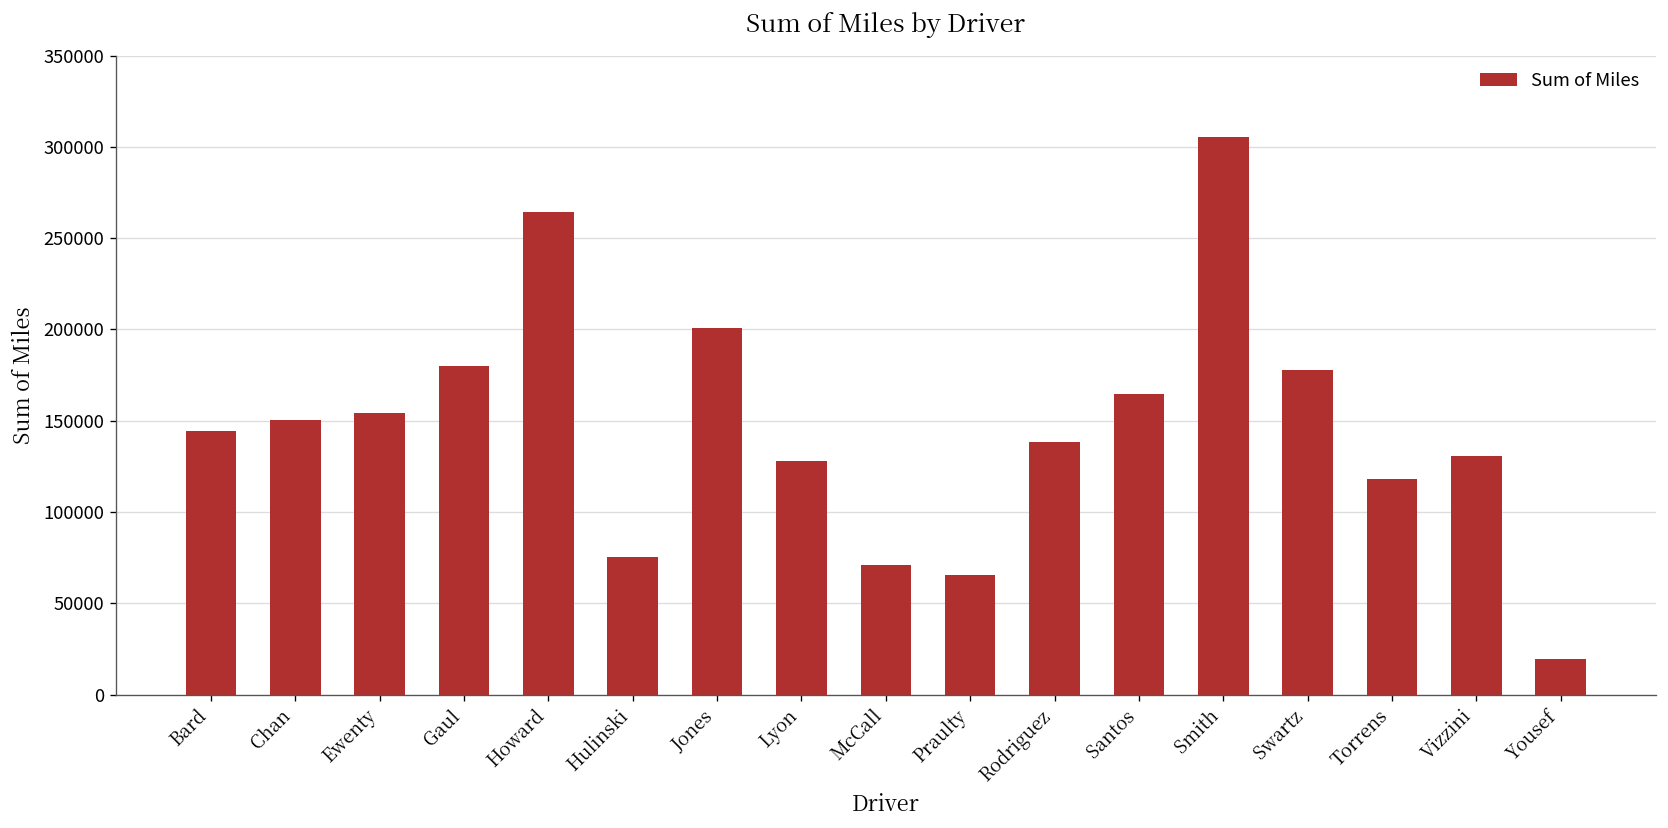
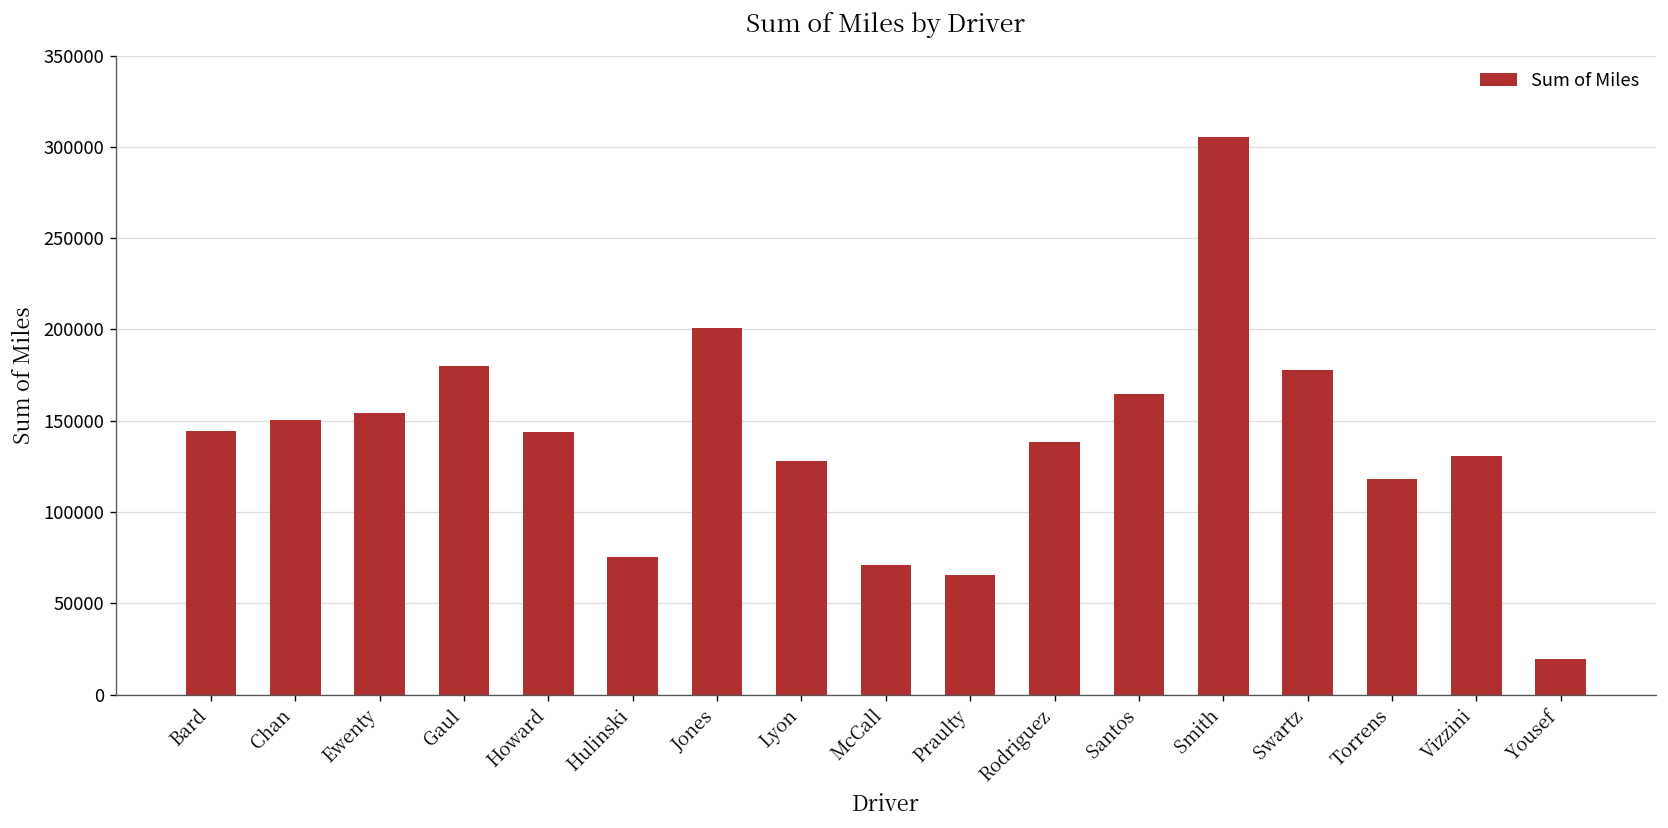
Howard: 265000 -> 144000
